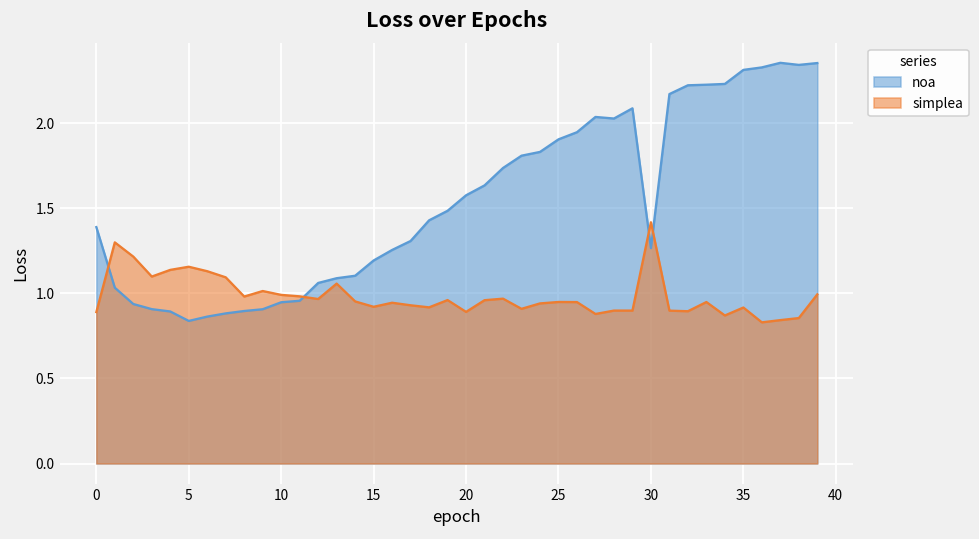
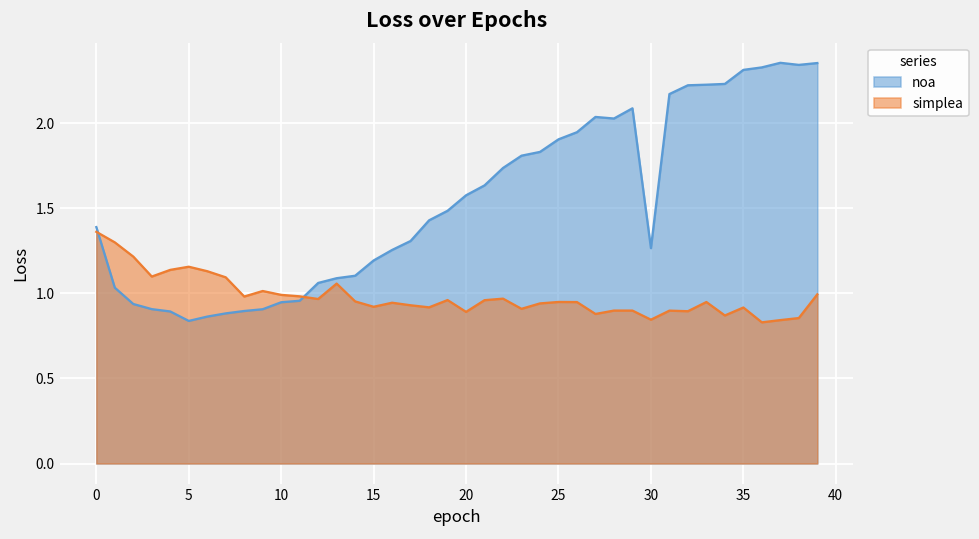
simplea, 0: 0.89 -> 1.36
simplea, 30: 1.42 -> 0.84
